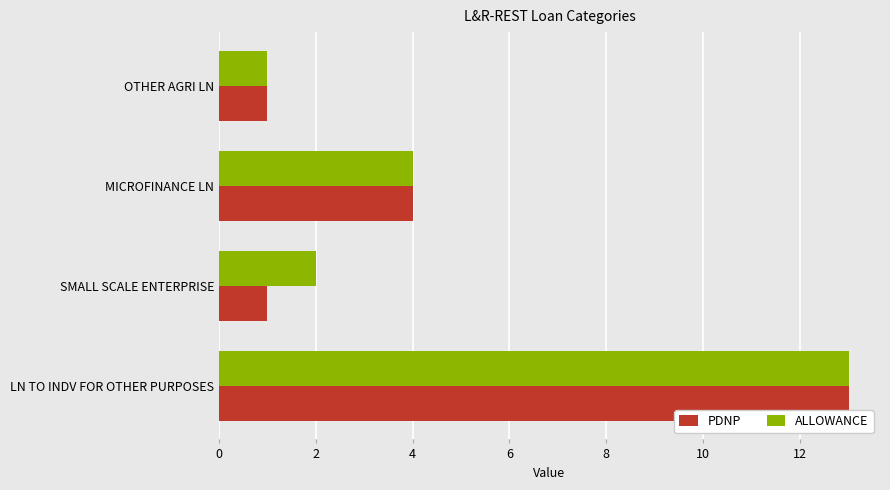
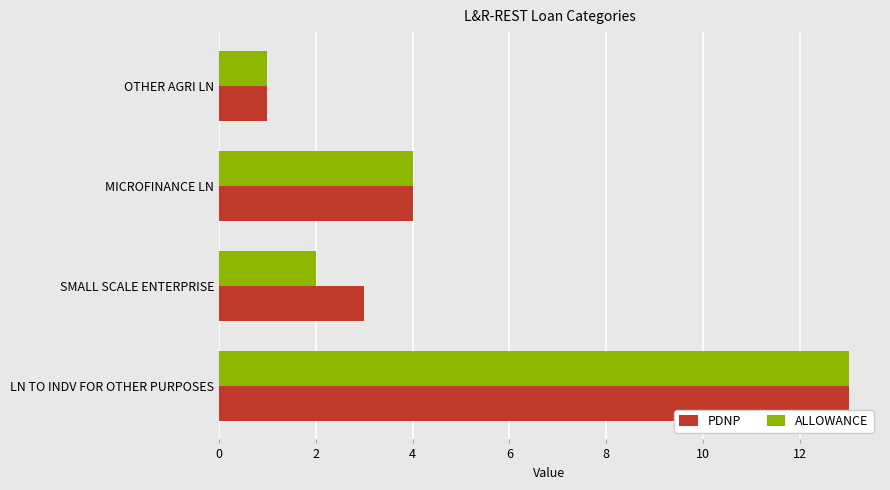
PDNP, SMALL SCALE ENTERPRISE: 1 -> 3
